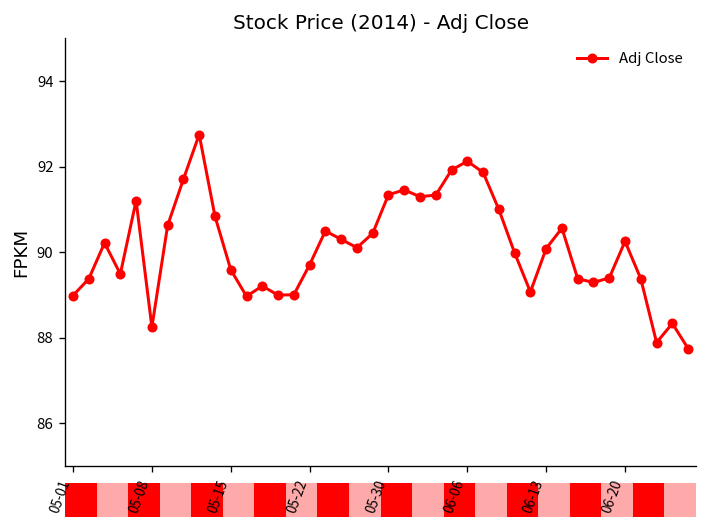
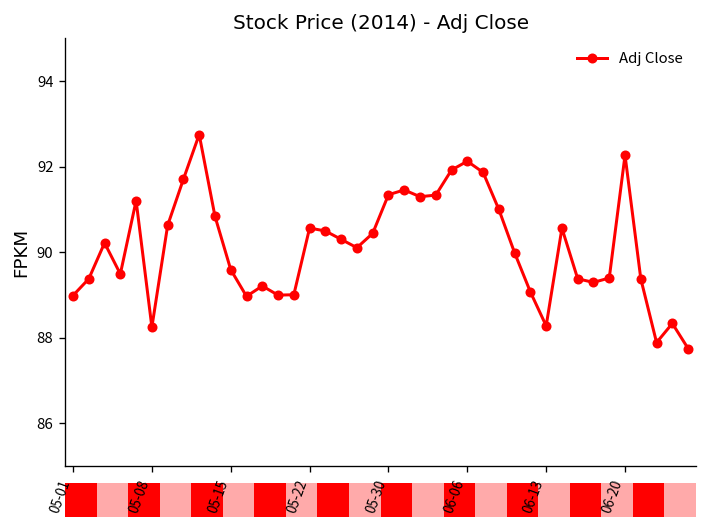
05-22: 89.7 -> 90.6
06-13: 90.1 -> 88.3
06-20: 90.3 -> 92.3
